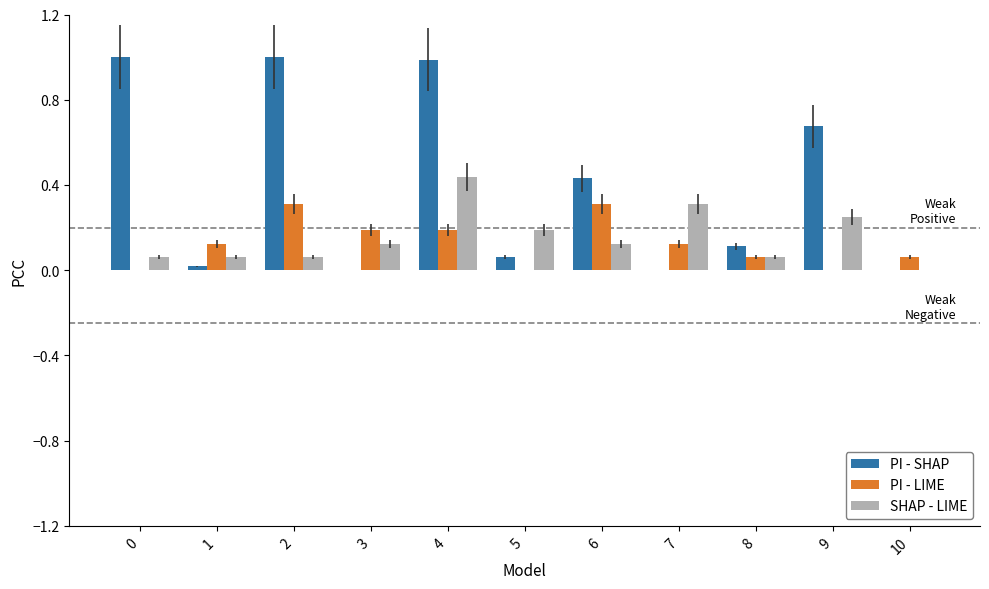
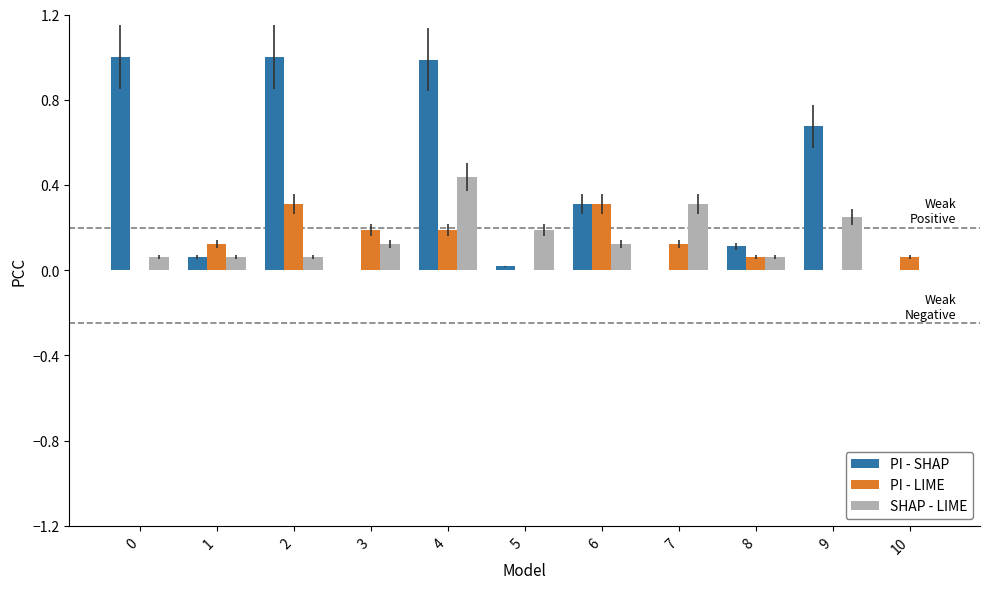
PI - SHAP, 1: 0.02 -> 0.06
PI - SHAP, 5: 0.06 -> 0.02
PI - SHAP, 6: 0.43 -> 0.31
